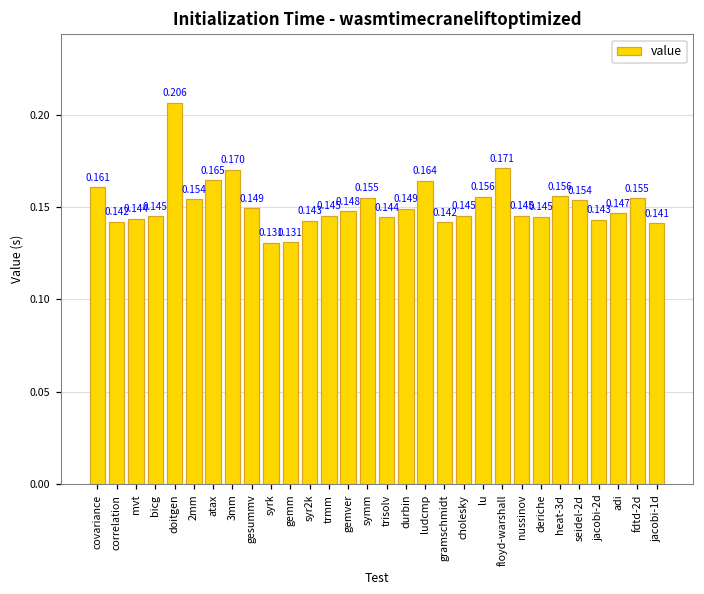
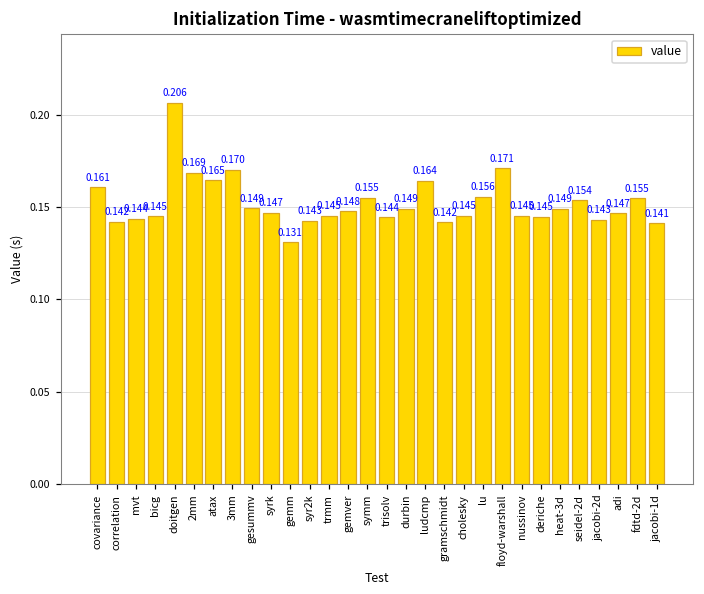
2mm: 0.154 -> 0.169
syrk: 0.131 -> 0.147
heat-3d: 0.156 -> 0.149
